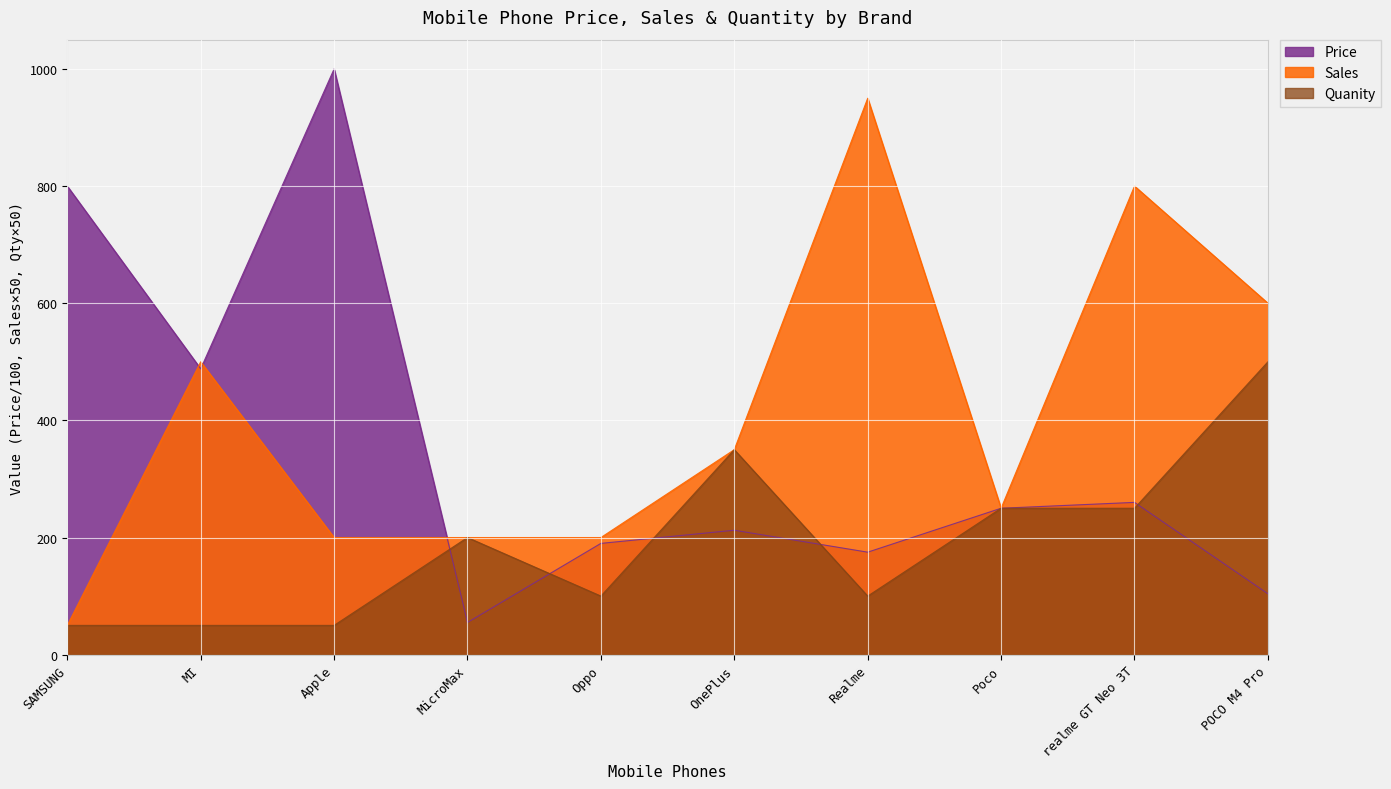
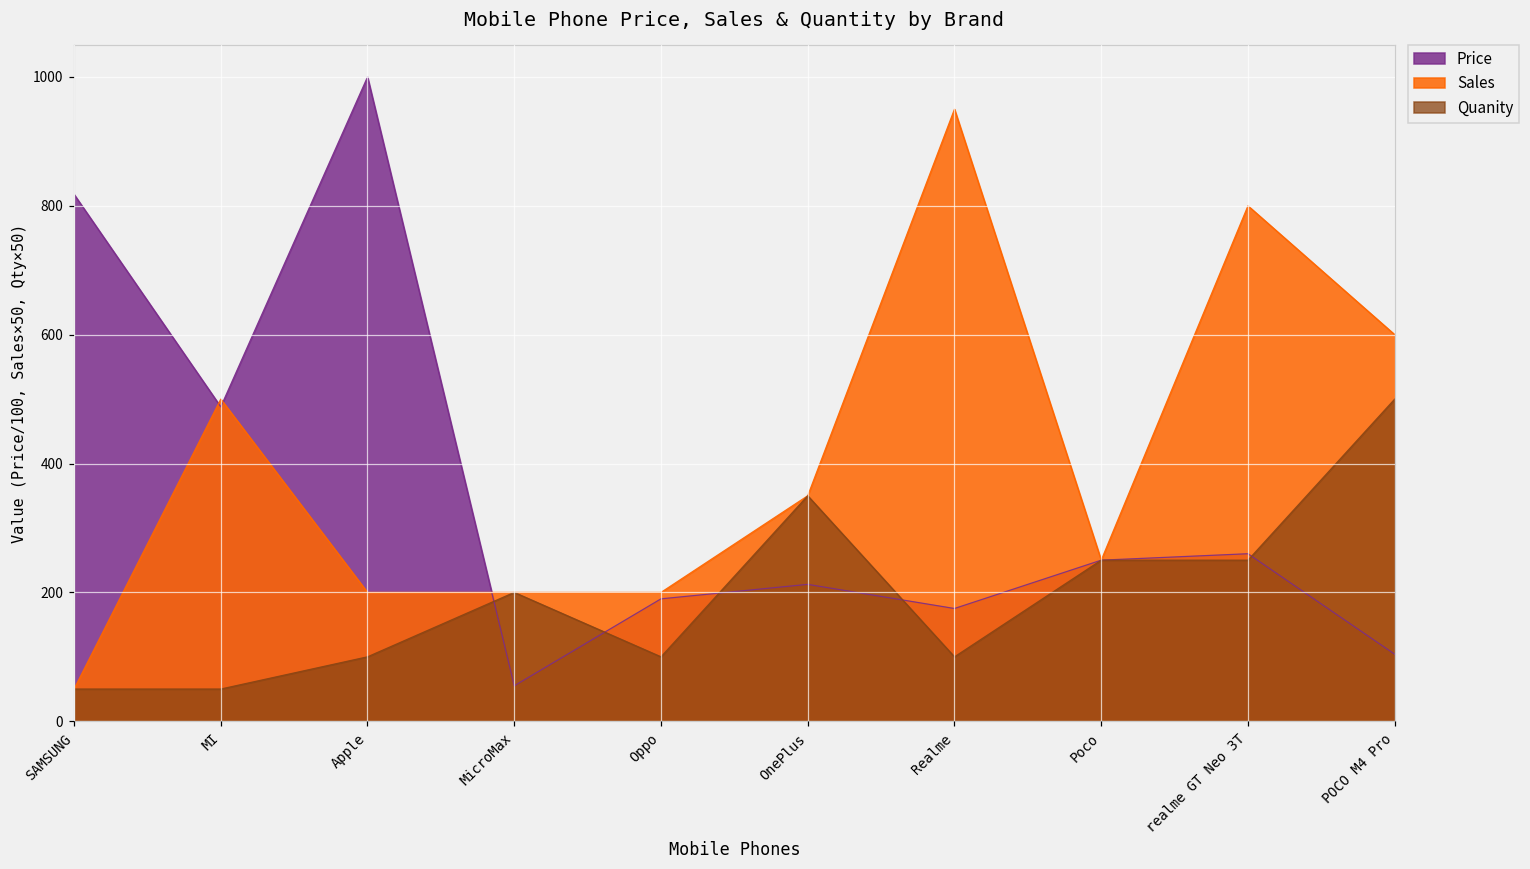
Price, SAMSUNG: 800 -> 820
Quanity, Apple: 50 -> 100
